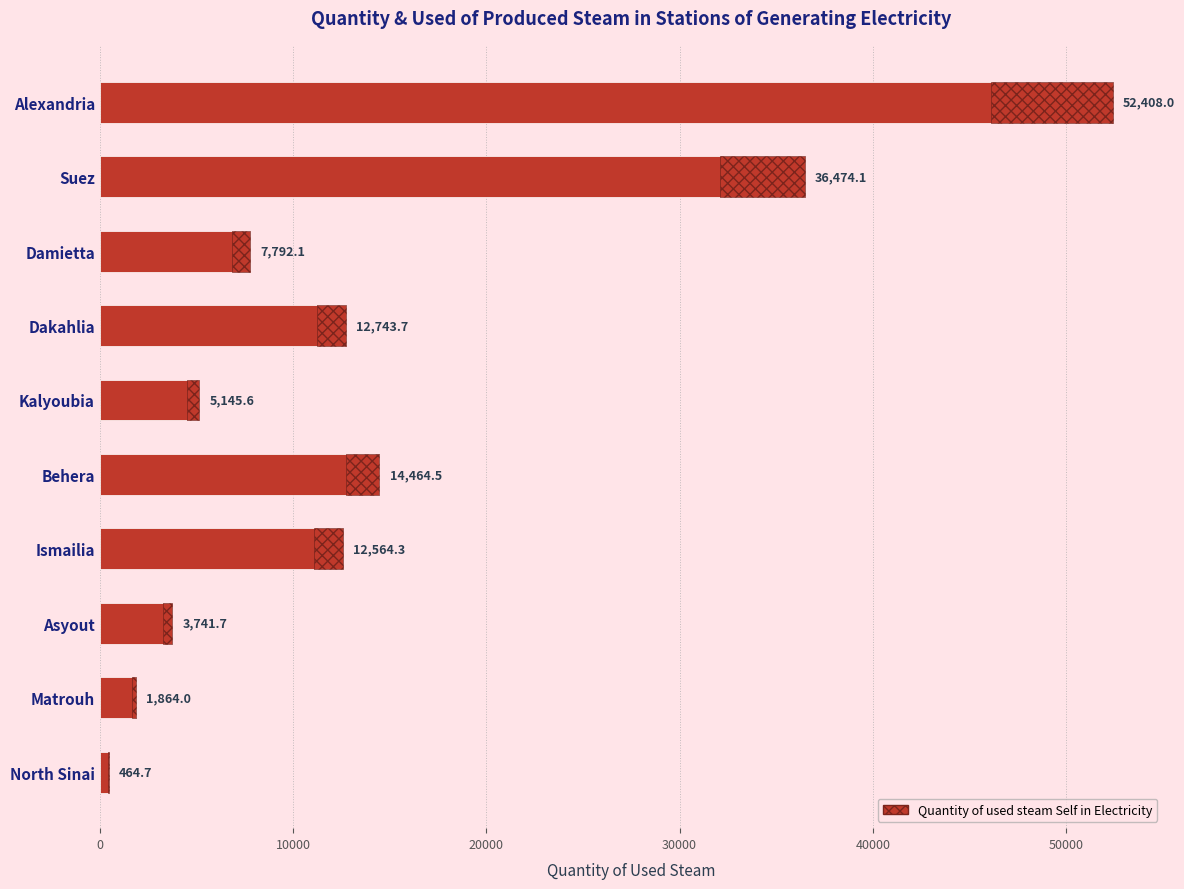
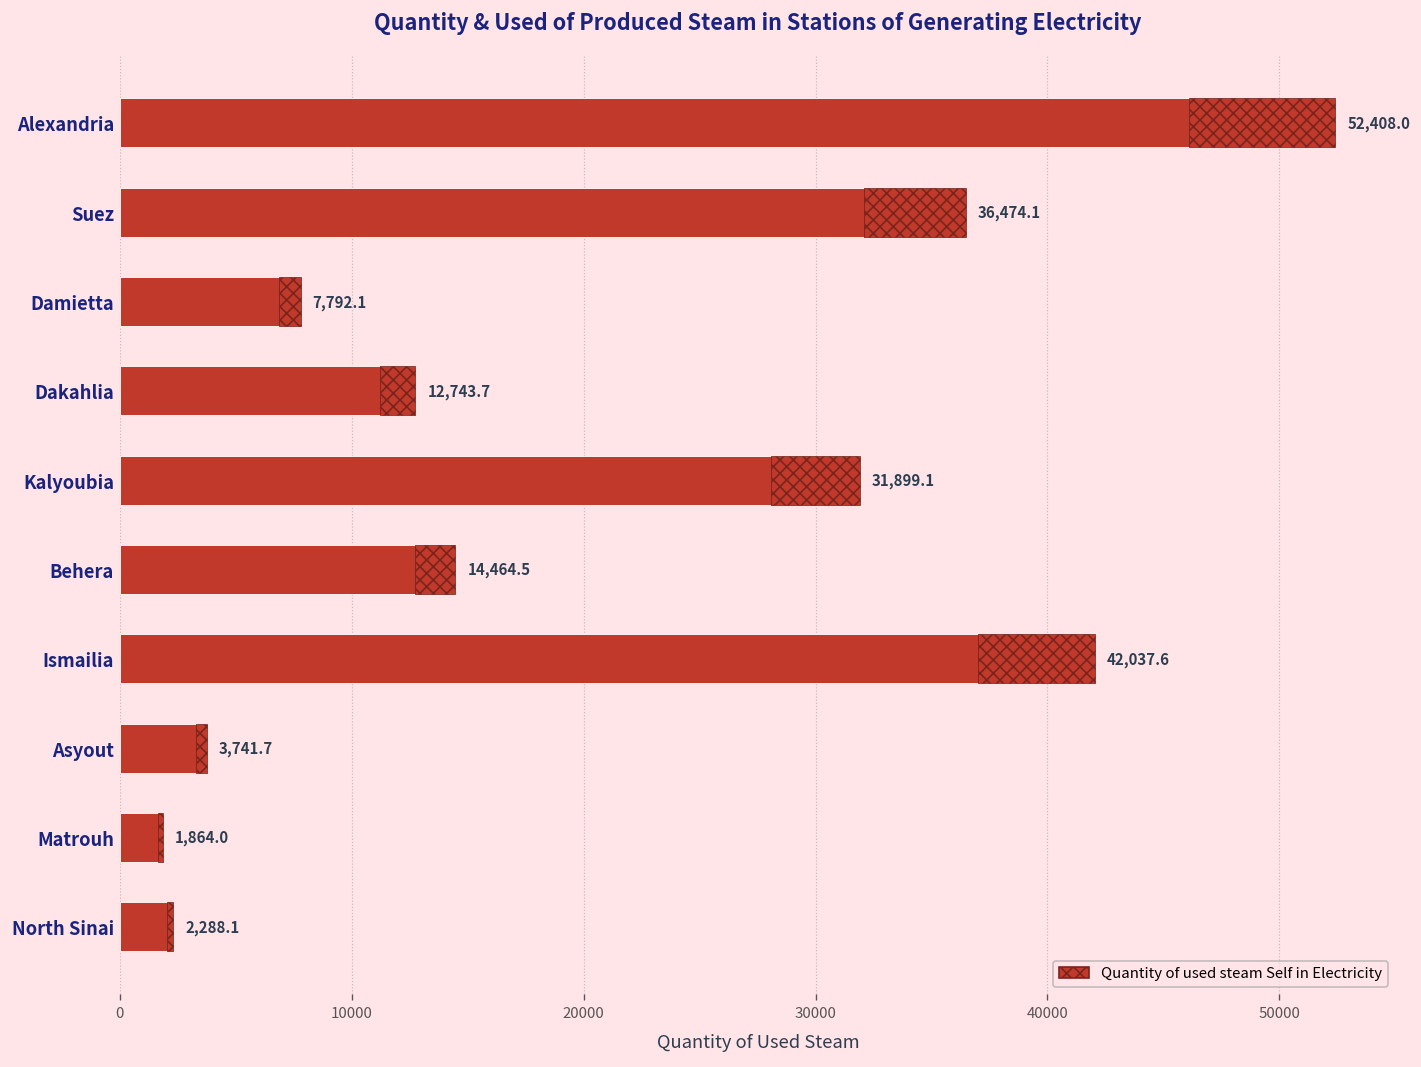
Quantity of used steam Self in Electricity, Kalyoubia: 5,145.6 -> 31,899.1
Quantity of used steam Self in Electricity, Ismailia: 12,564.3 -> 42,037.6
Quantity of used steam Self in Electricity, North Sinai: 464.7 -> 2,288.1
